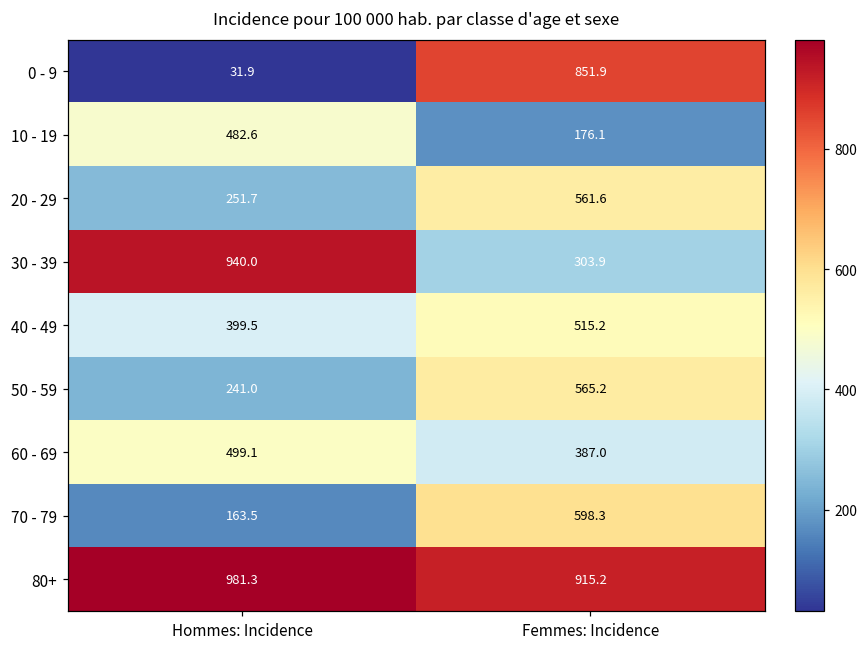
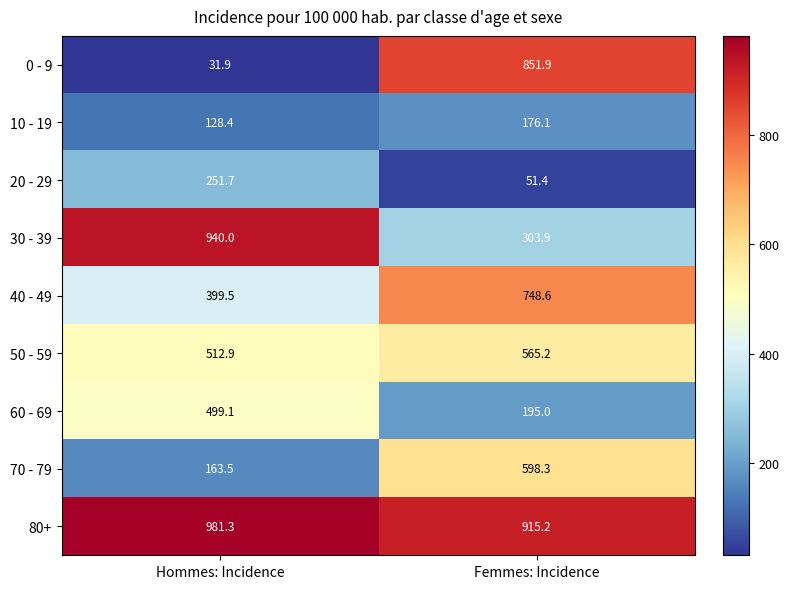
10 - 19, Hommes: Incidence: 482.6 -> 128.4
20 - 29, Femmes: Incidence: 561.6 -> 51.4
40 - 49, Femmes: Incidence: 515.2 -> 748.6
50 - 59, Hommes: Incidence: 241.0 -> 512.9
60 - 69, Femmes: Incidence: 387.0 -> 195.0
